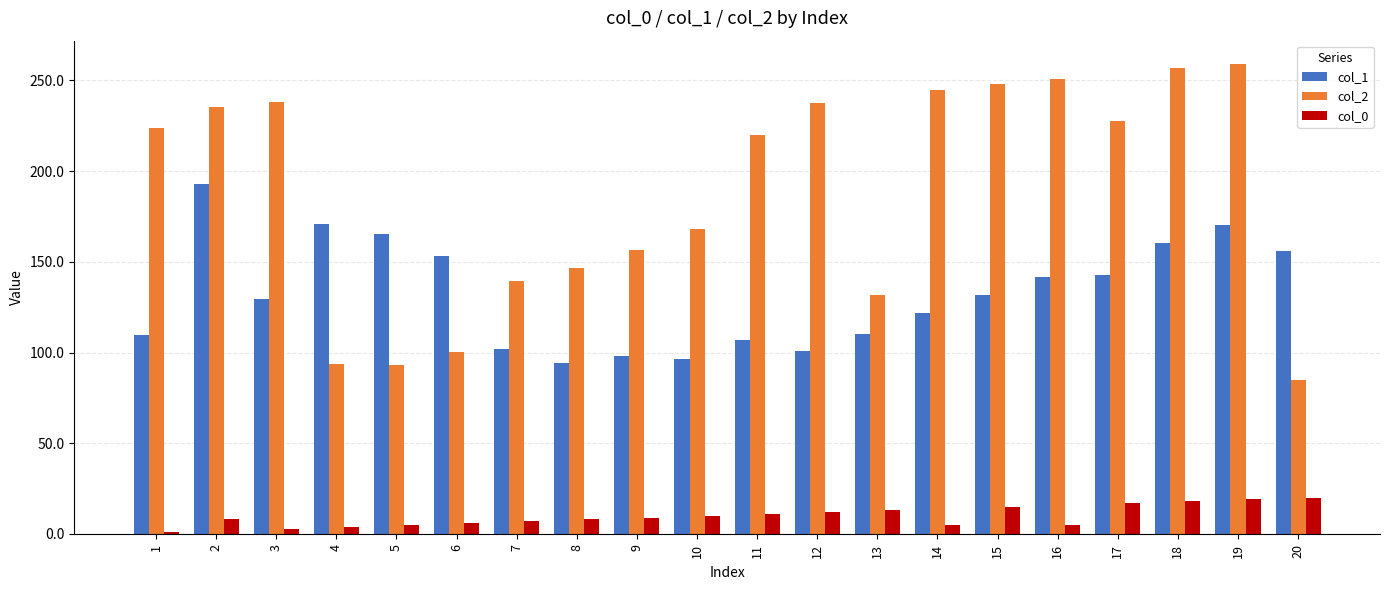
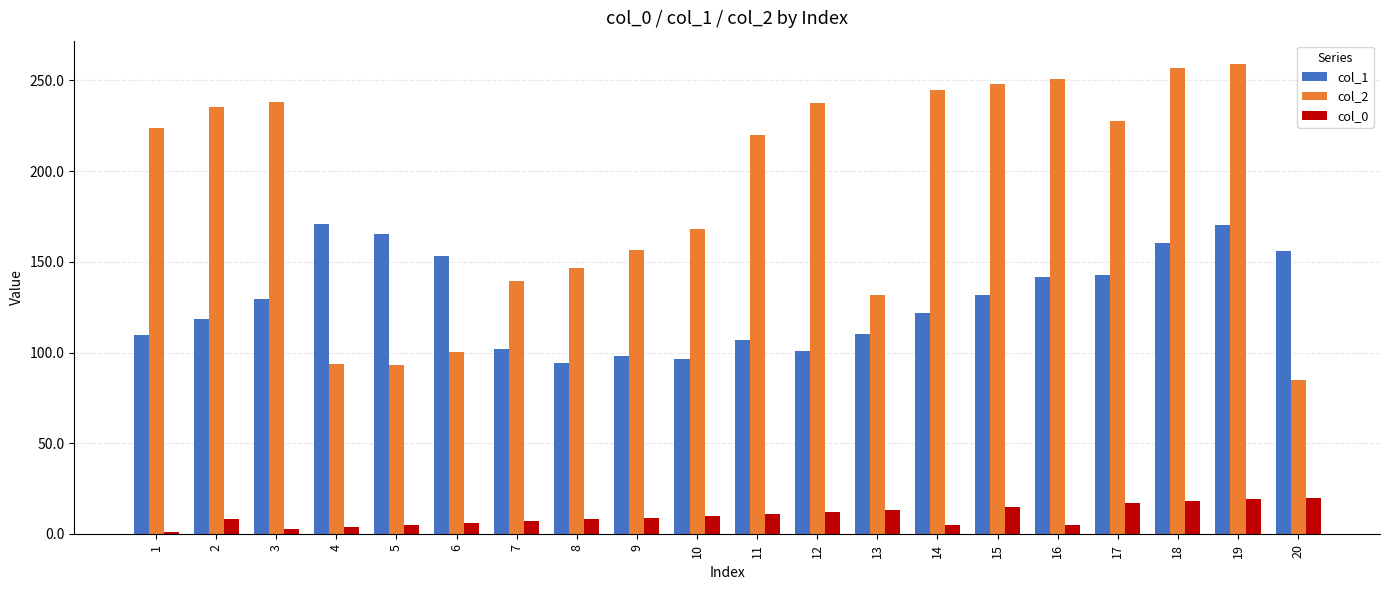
col_1, 2: 193 -> 118
